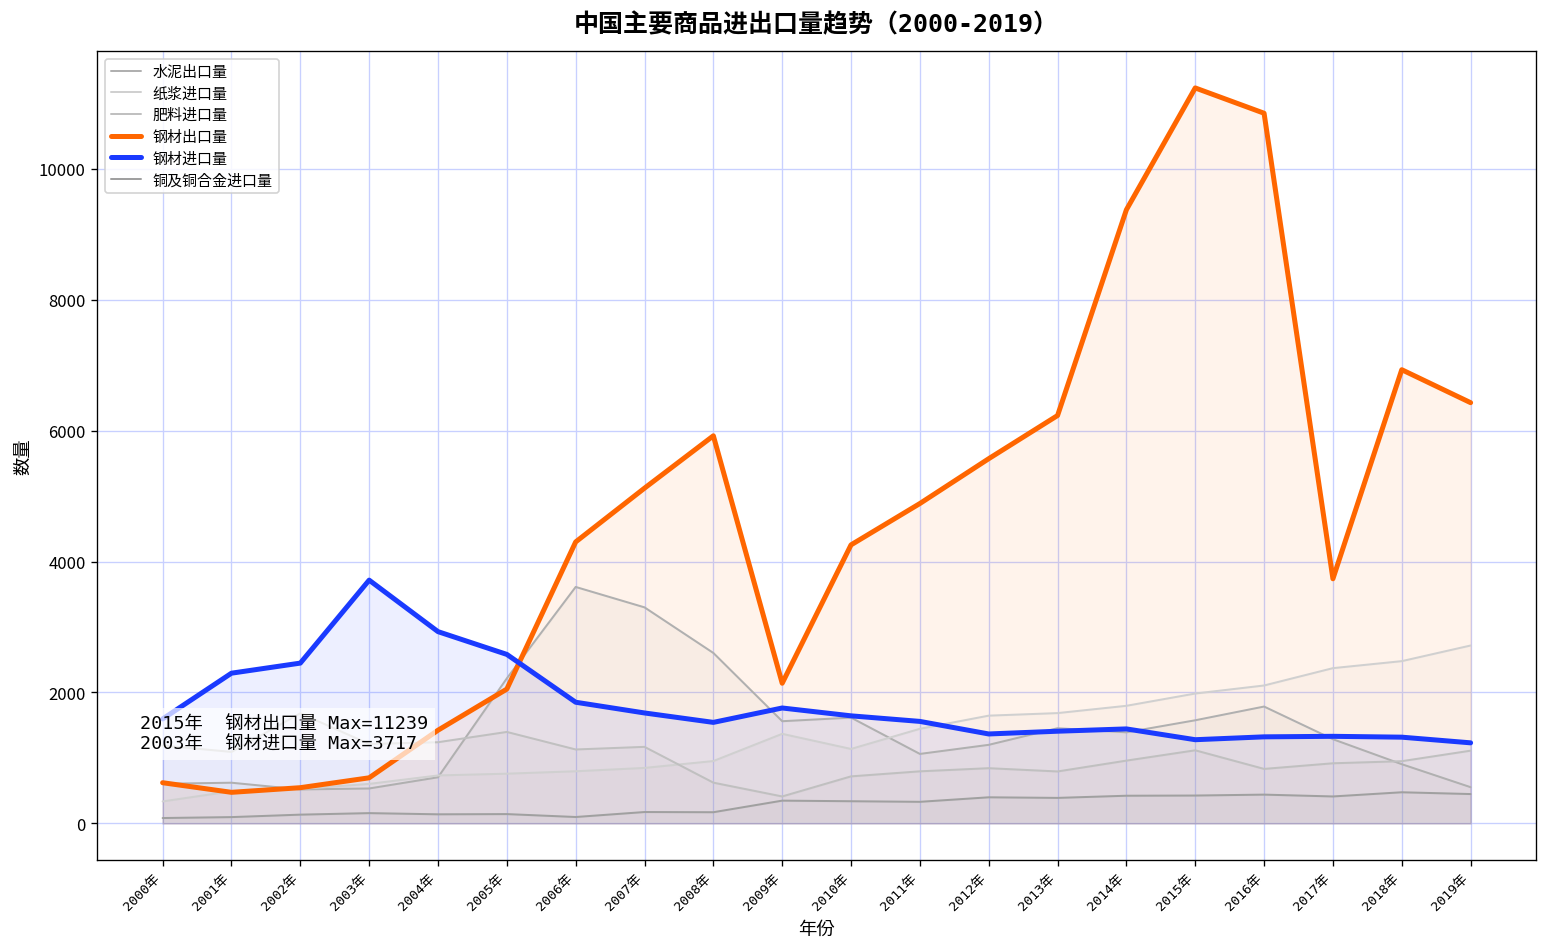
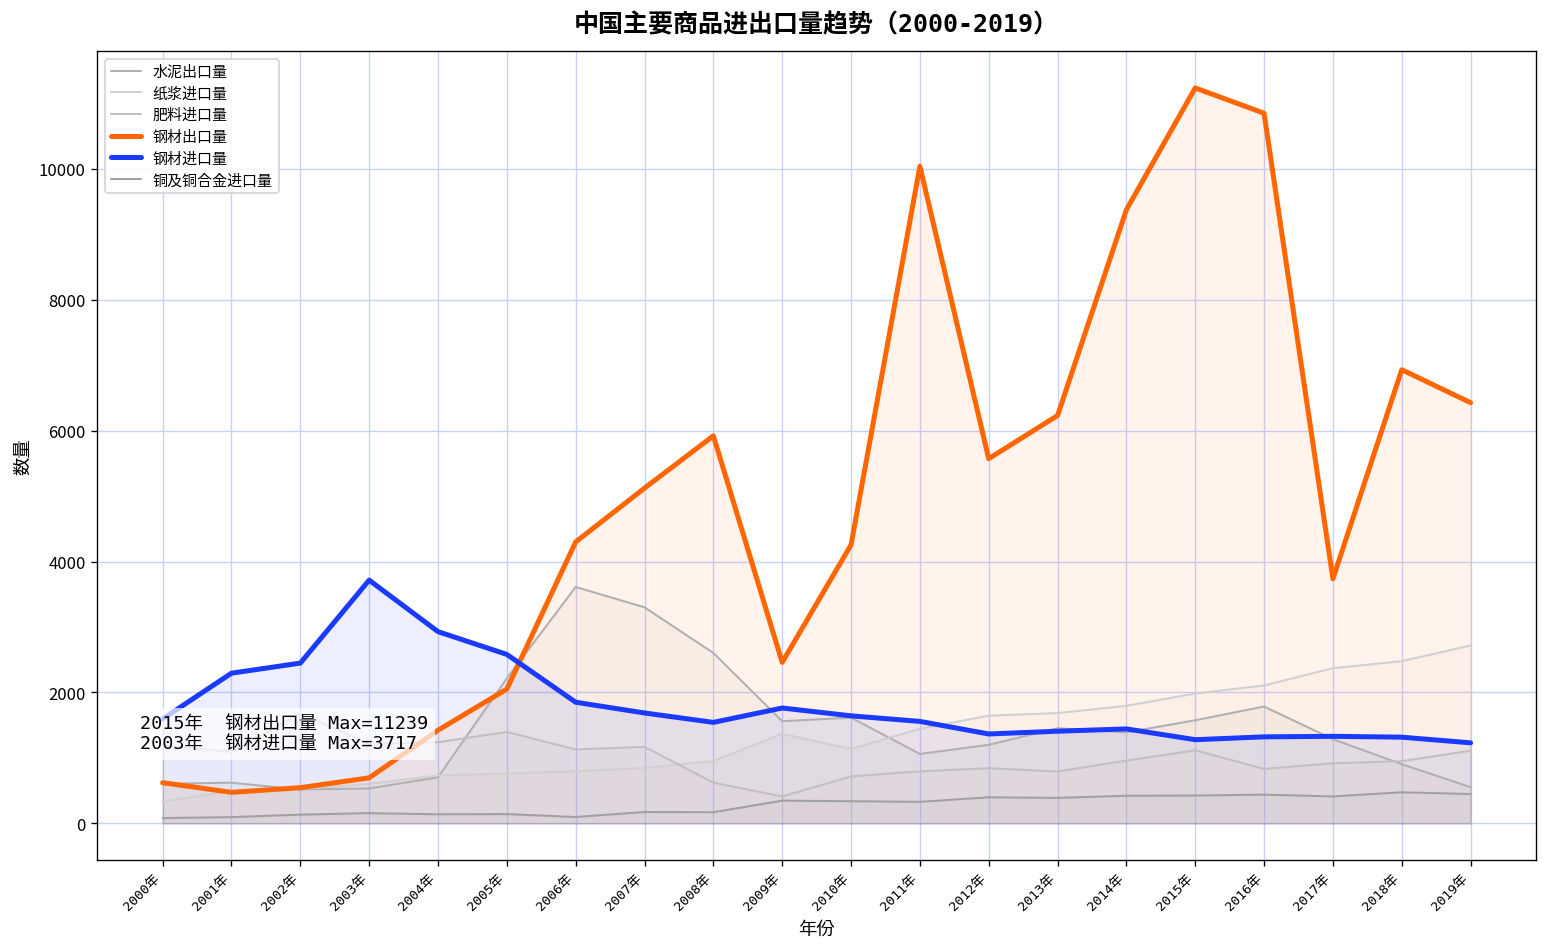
钢材出口量, 2009年: 2100 -> 2500
钢材出口量, 2011年: 4900 -> 10000
